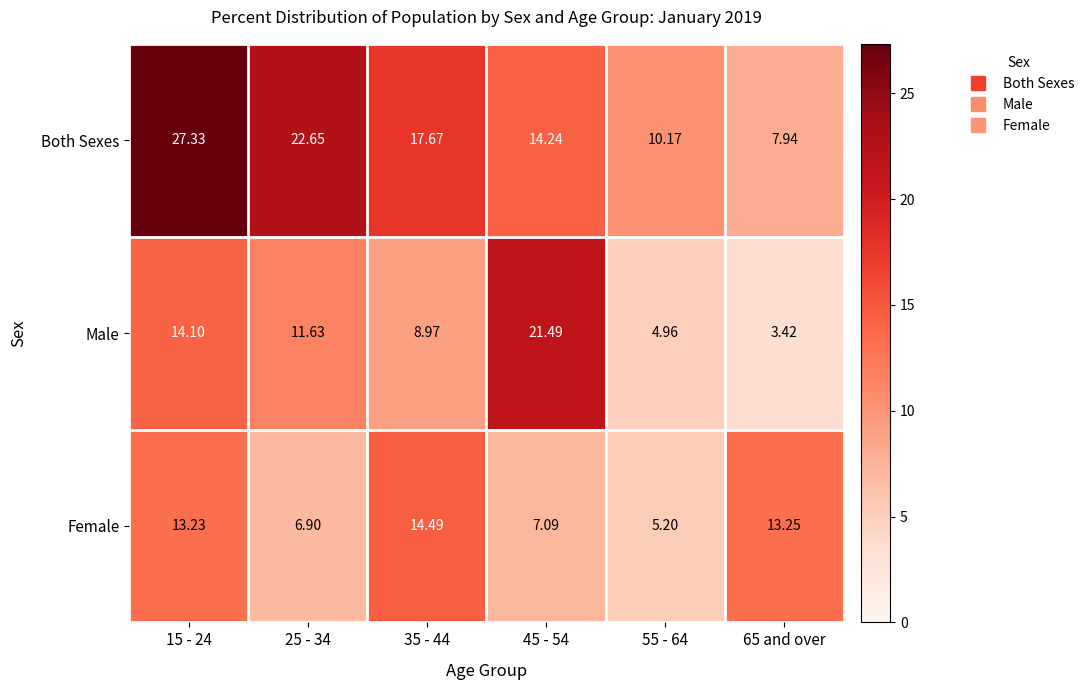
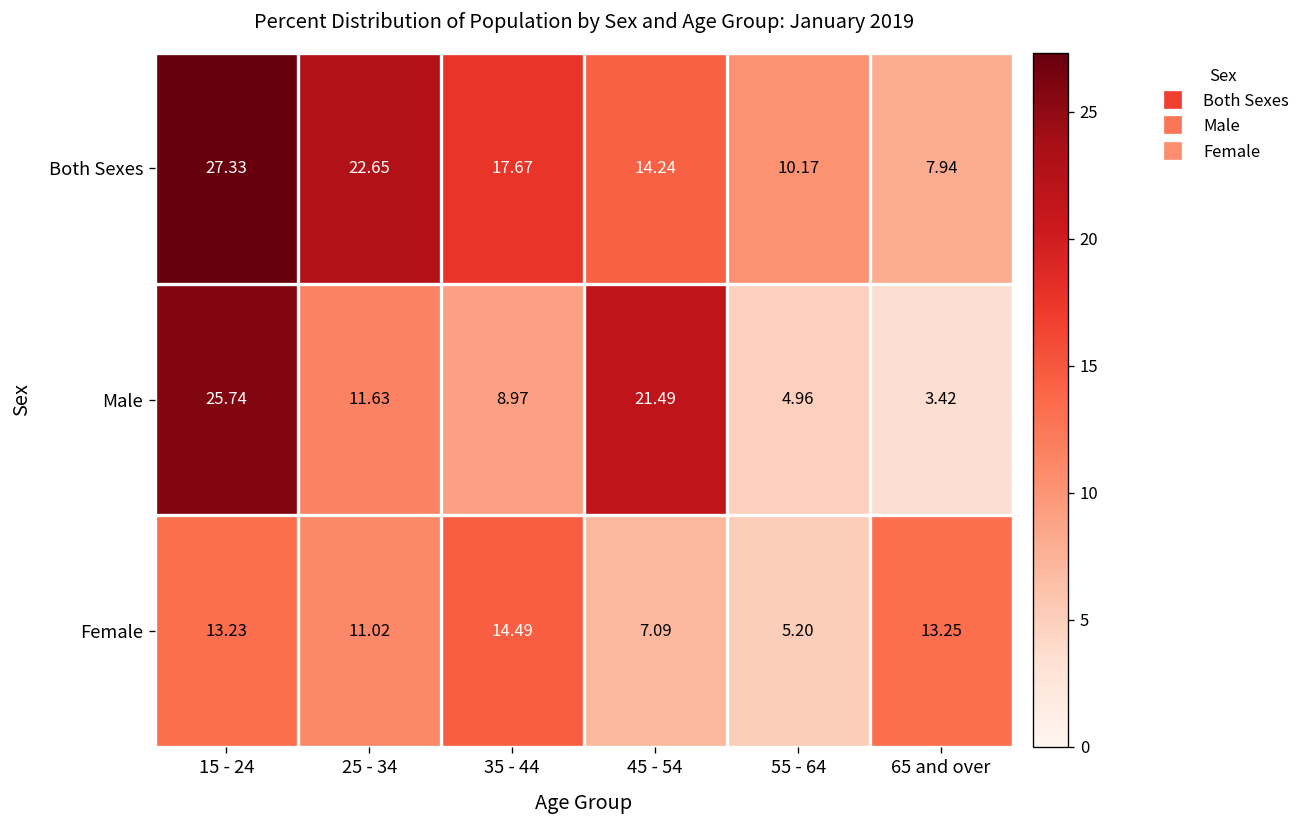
Male, 15 - 24: 14.10 -> 25.74
Female, 25 - 34: 6.90 -> 11.02
